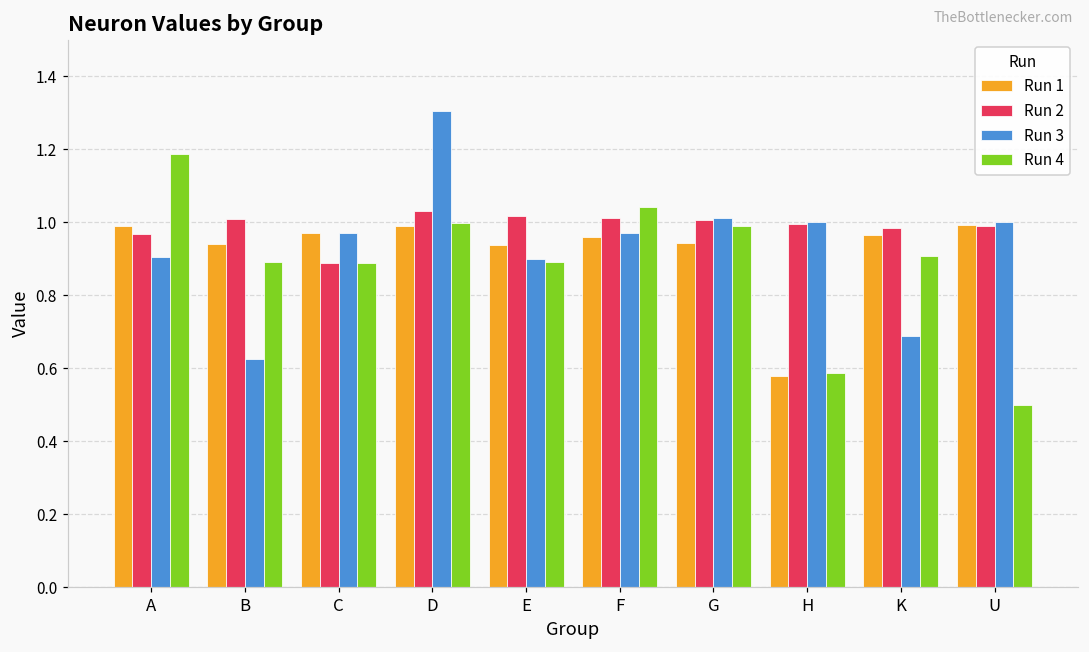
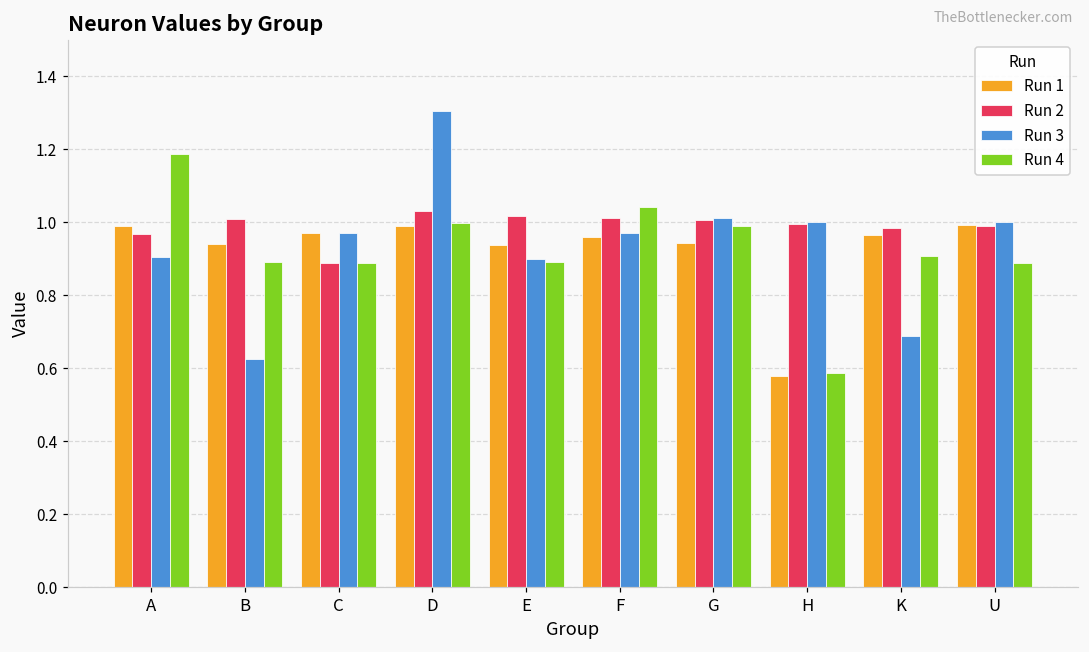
Run 4, U: 0.50 -> 0.89
